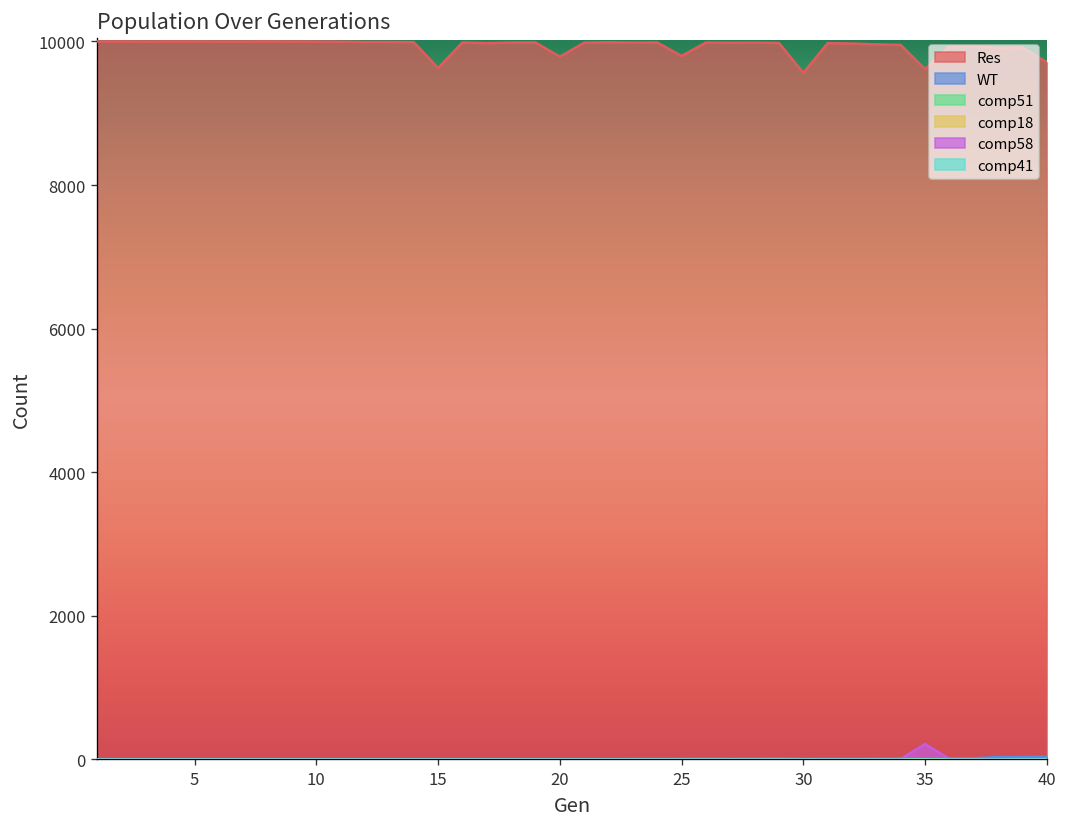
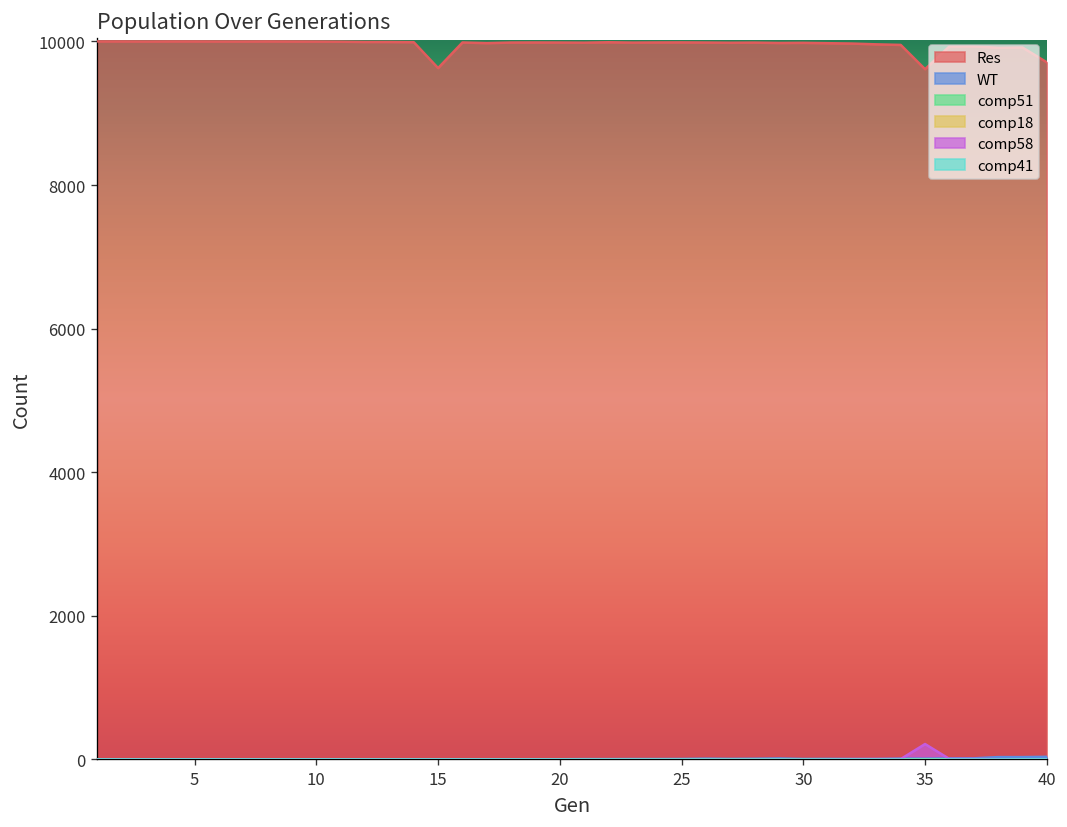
Res, 20: 9800 -> 10000
Res, 25: 9800 -> 10000
Res, 30: 9600 -> 10000
